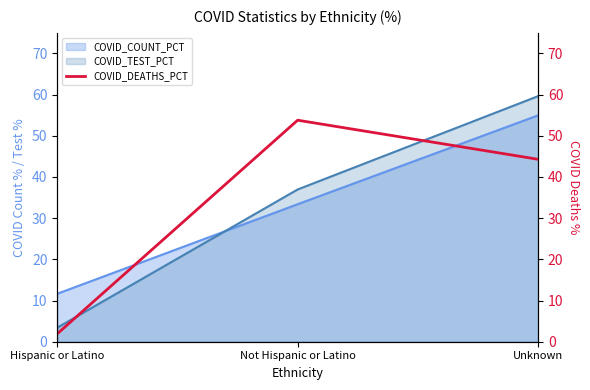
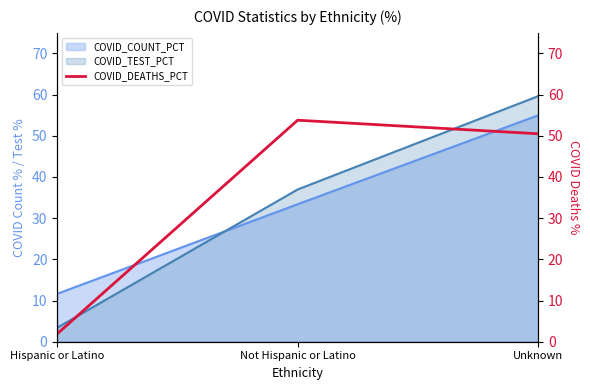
COVID_DEATHS_PCT, Unknown: 44 -> 51
